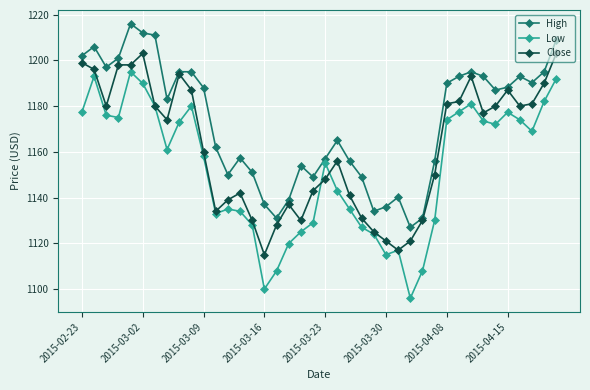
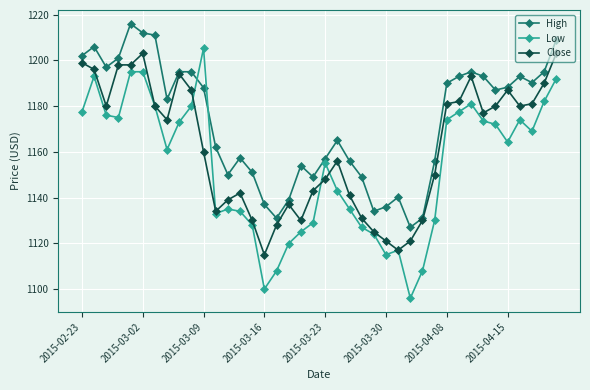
Low, 2015-03-02: 1190 -> 1195
Low, 2015-03-09: 1158 -> 1205
Low, 2015-04-15: 1177 -> 1164
